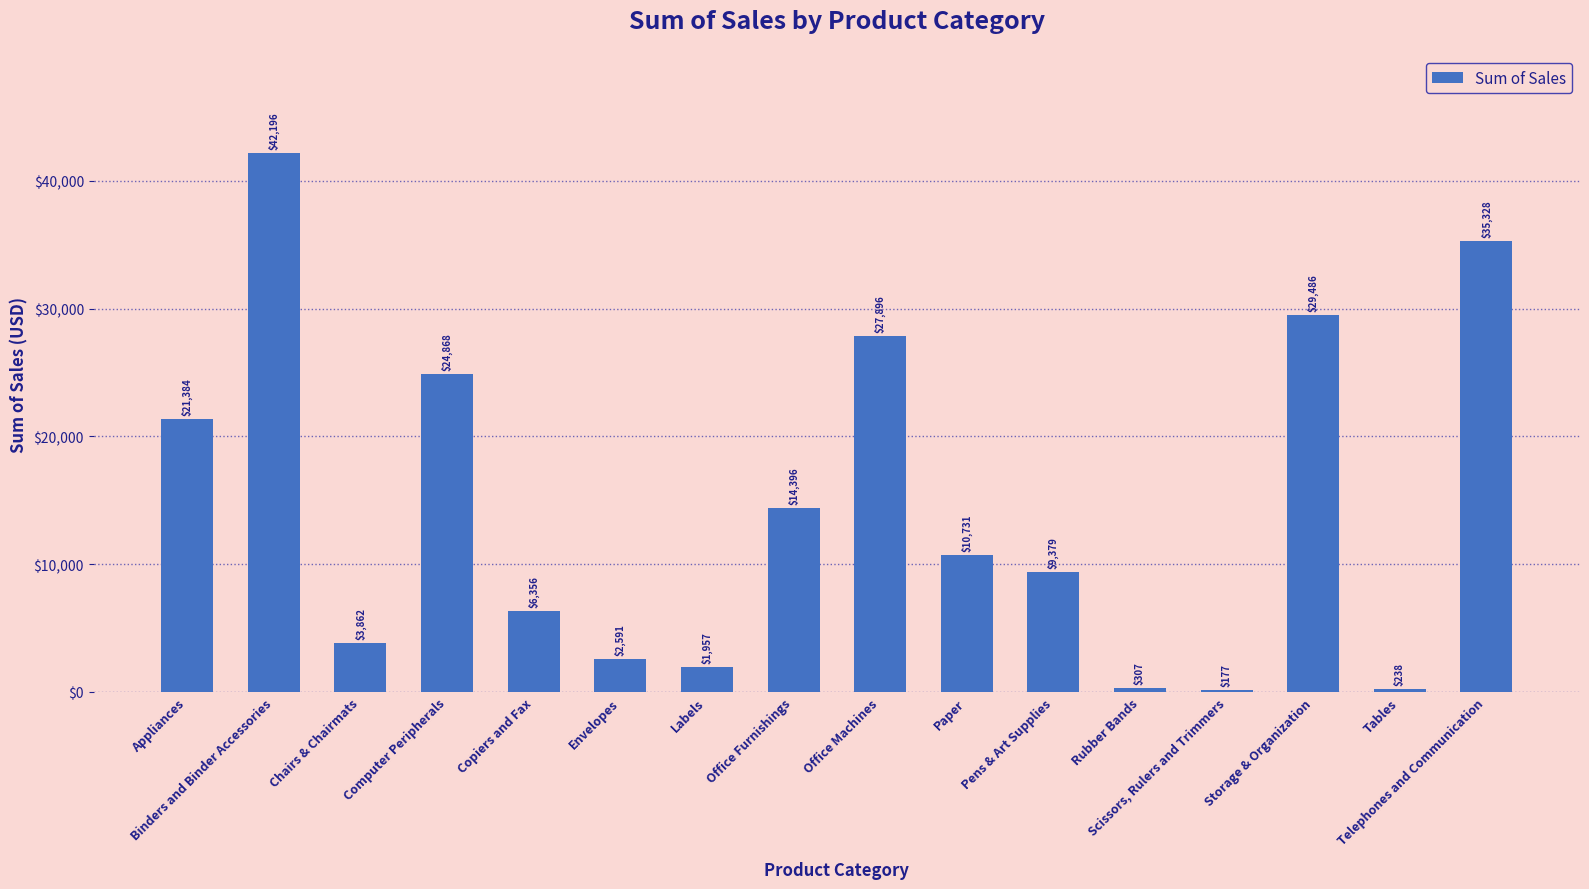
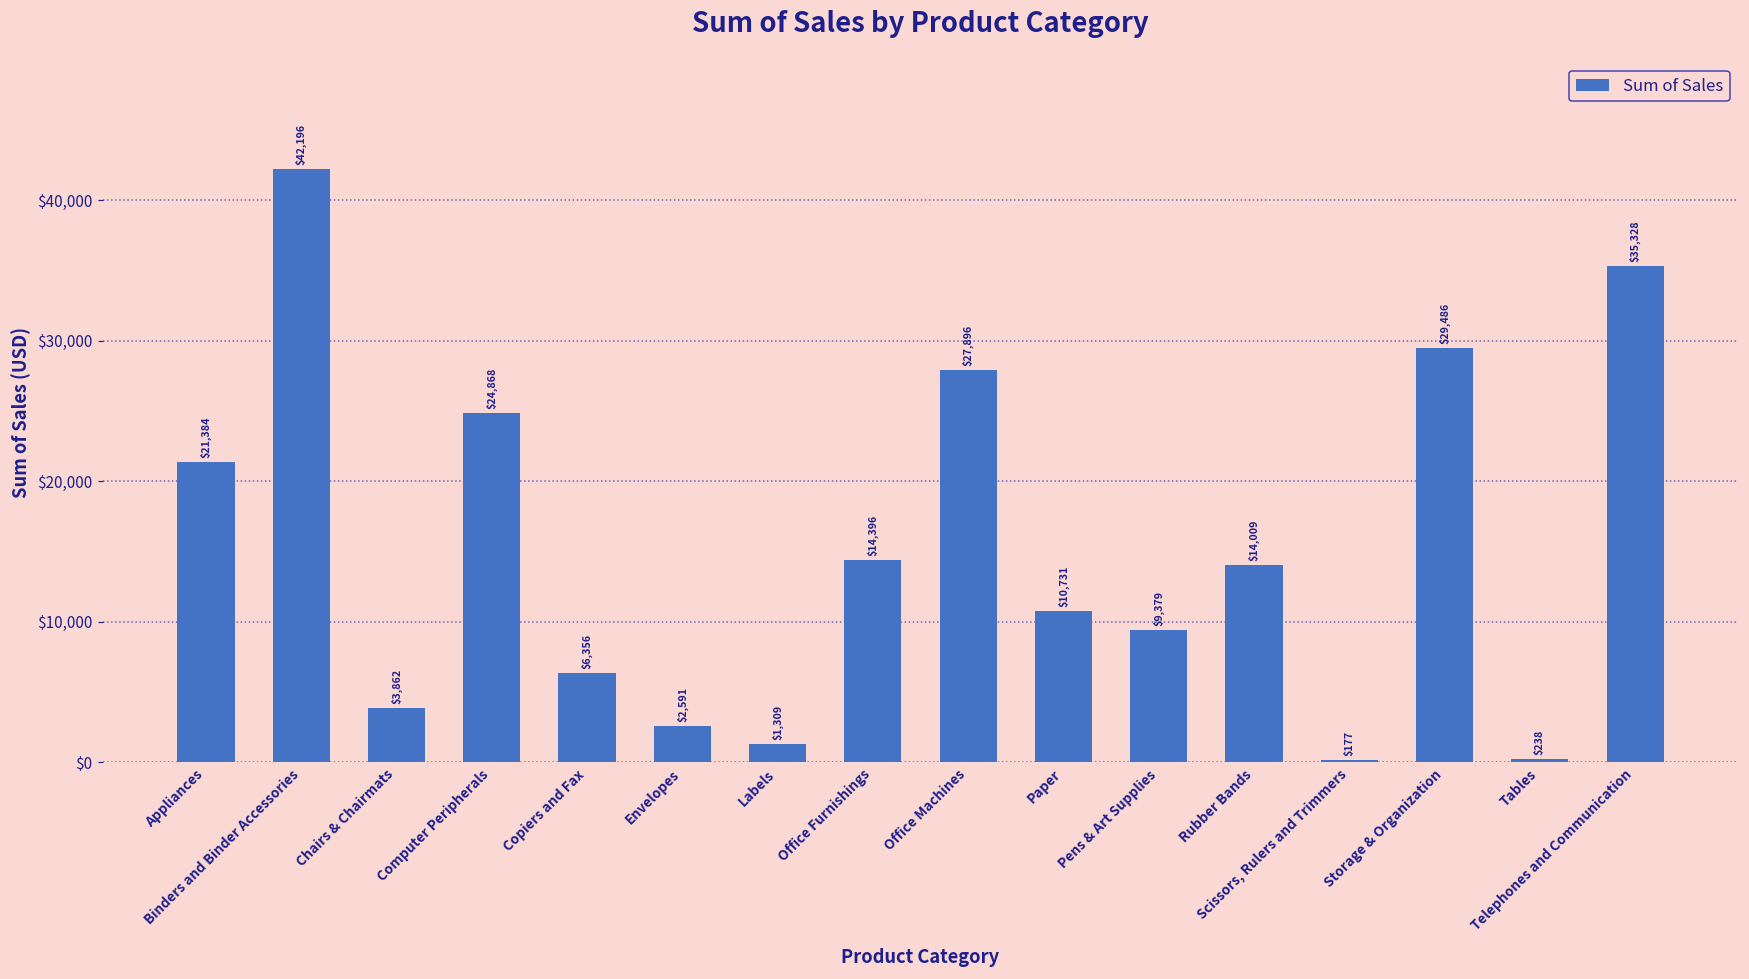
Labels: $1,957 -> $1,309
Rubber Bands: $307 -> $14,009
